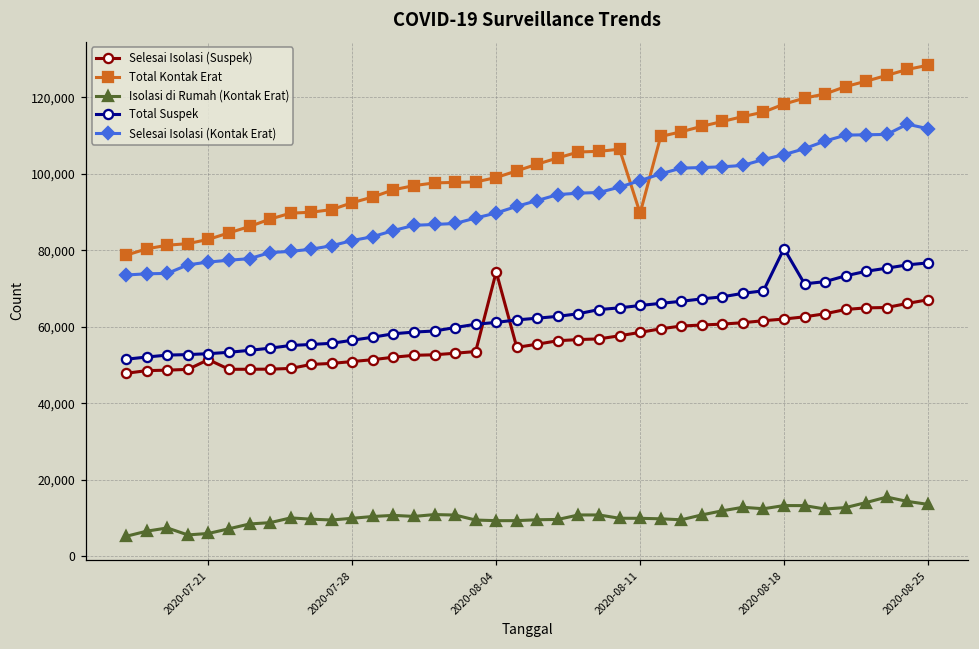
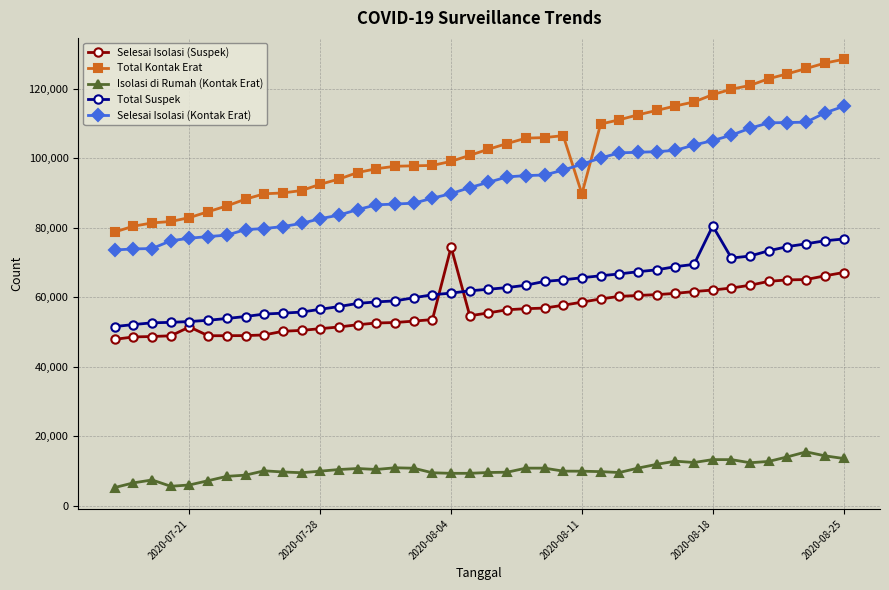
Selesai Isolasi (Kontak Erat), 2020-08-25: 112,000 -> 115,000
